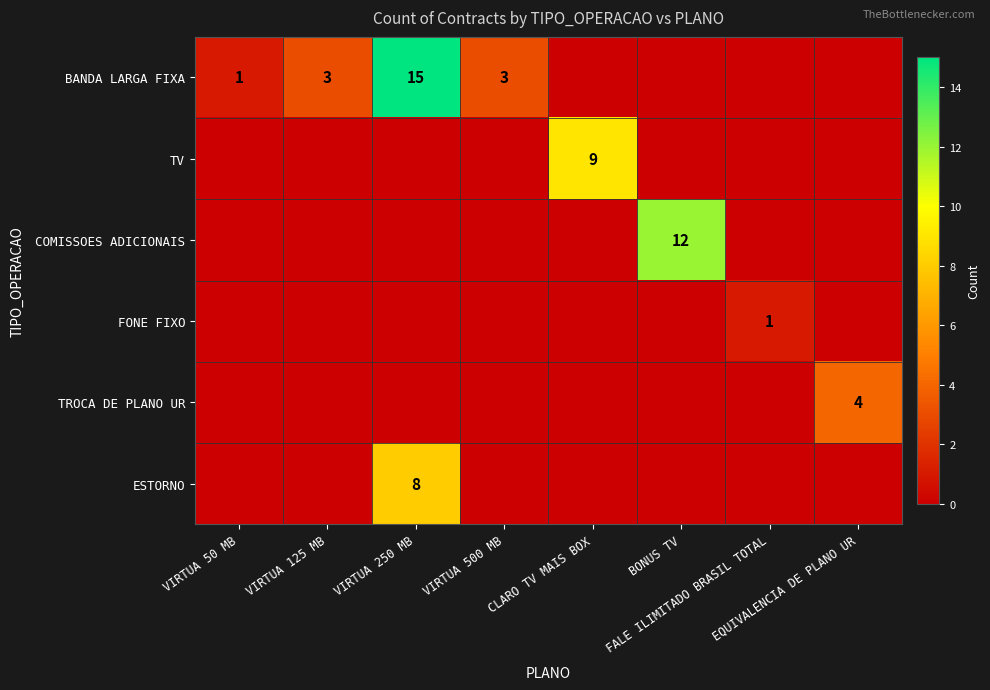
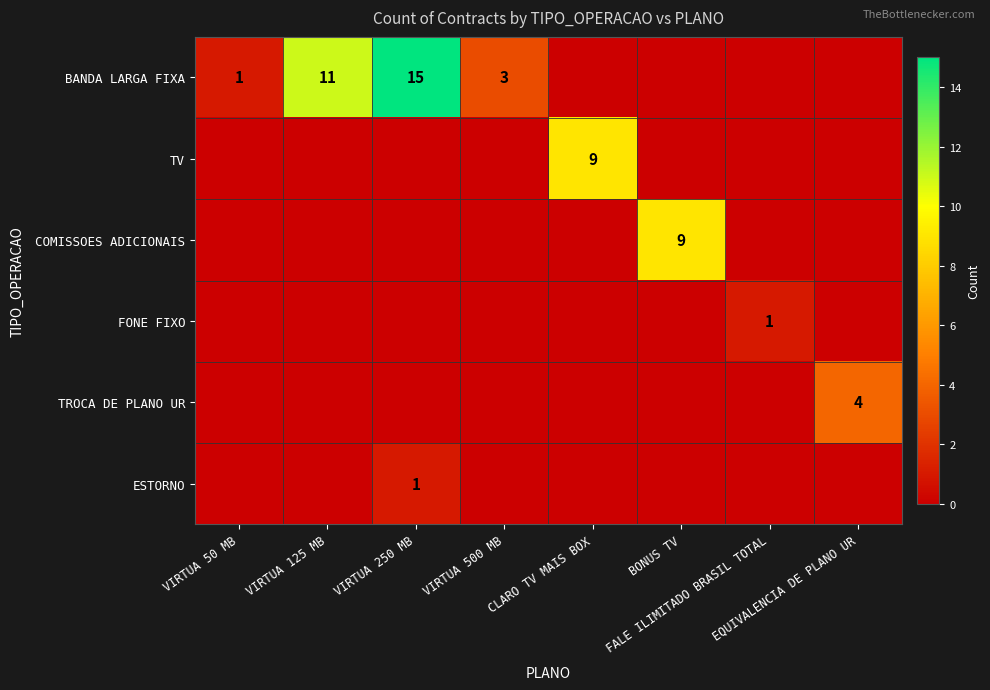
BANDA LARGA FIXA, VIRTUA 125 MB: 3 -> 11
COMISSOES ADICIONAIS, BONUS TV: 12 -> 9
ESTORNO, VIRTUA 250 MB: 8 -> 1
